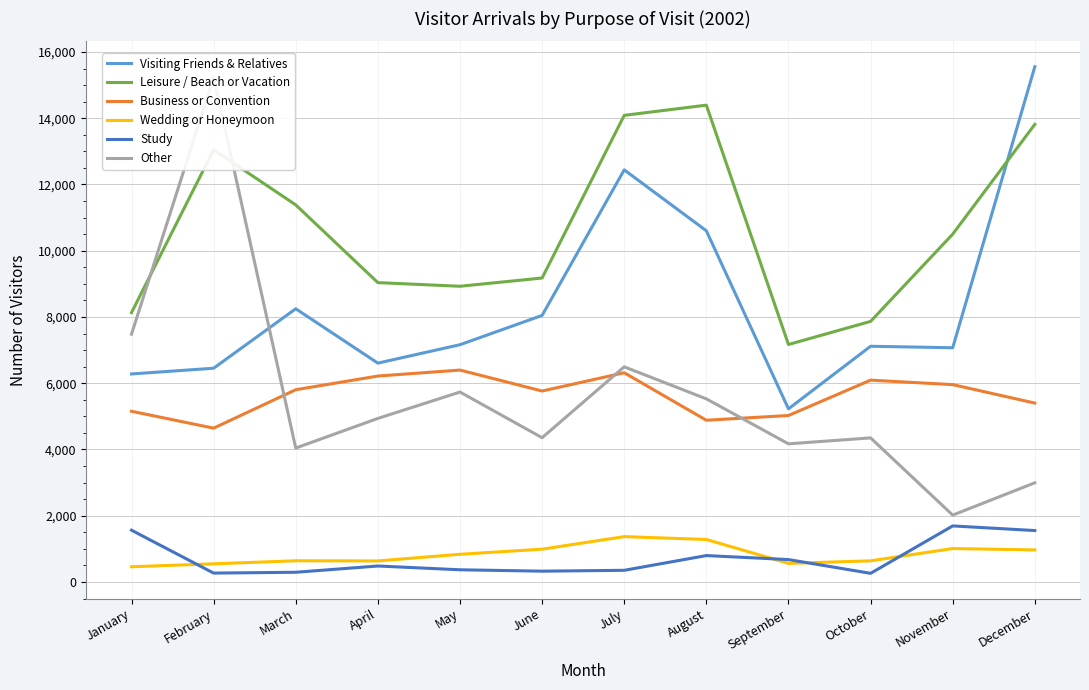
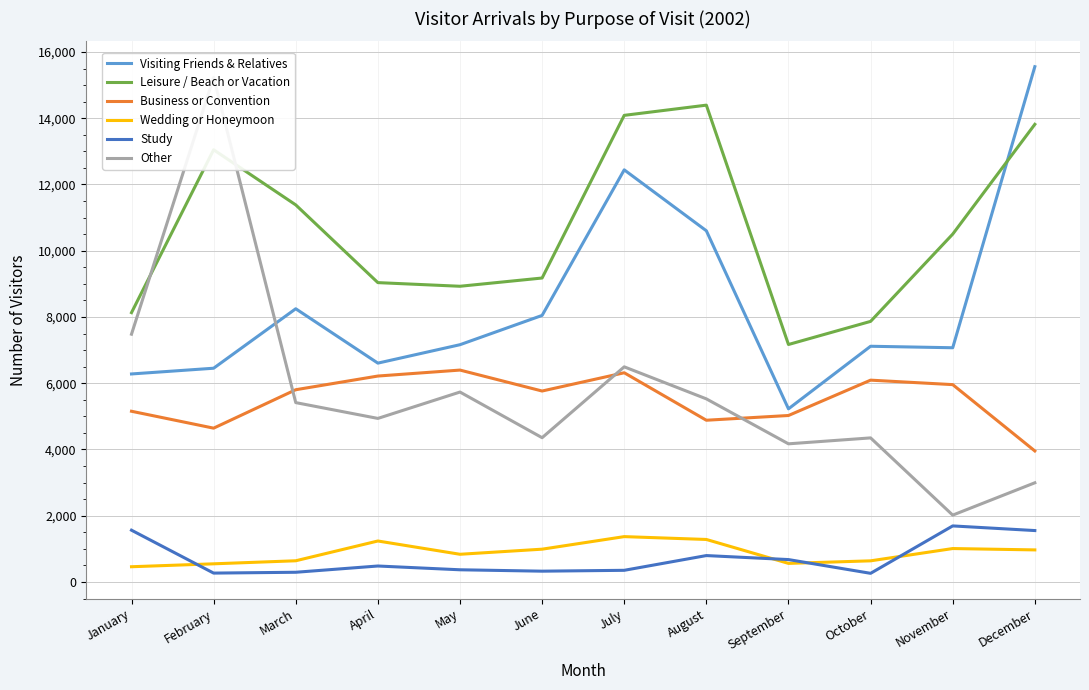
Other, March: 4,000 -> 5,400
Wedding or Honeymoon, April: 600 -> 1,200
Business or Convention, December: 5,400 -> 4,000
